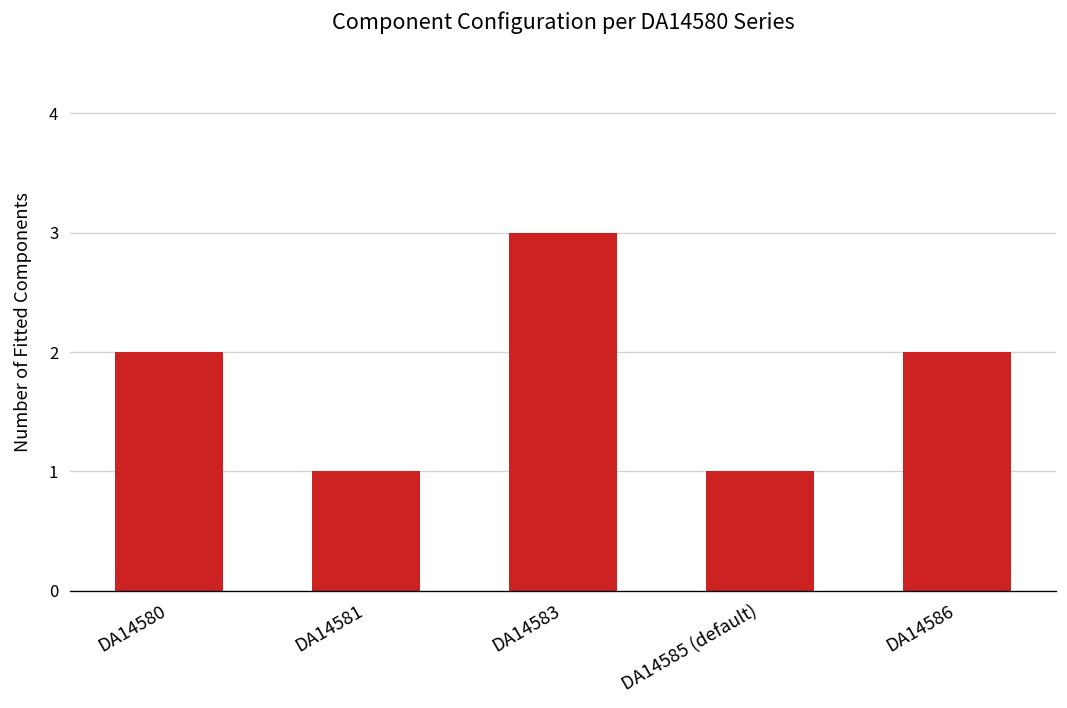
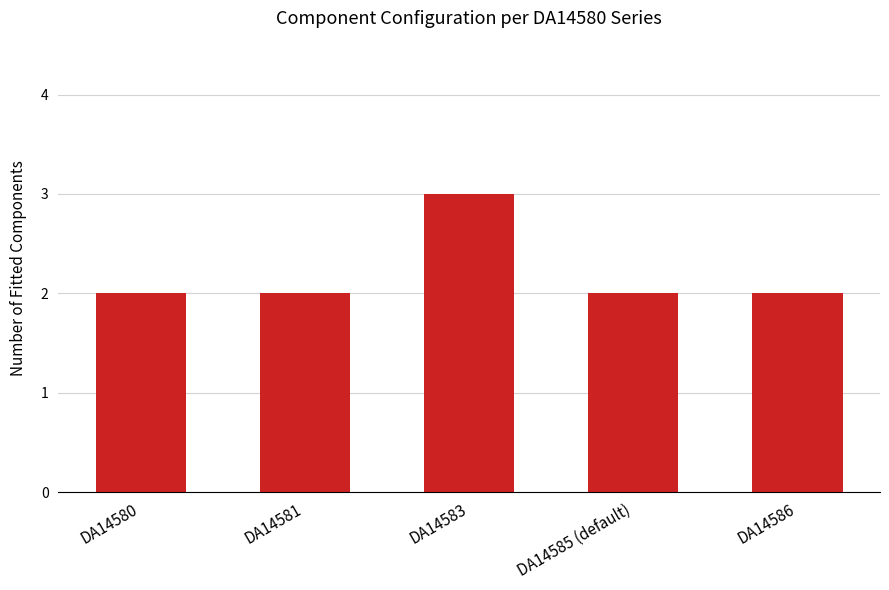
DA14581: 1 -> 2
DA14585 (default): 1 -> 2
